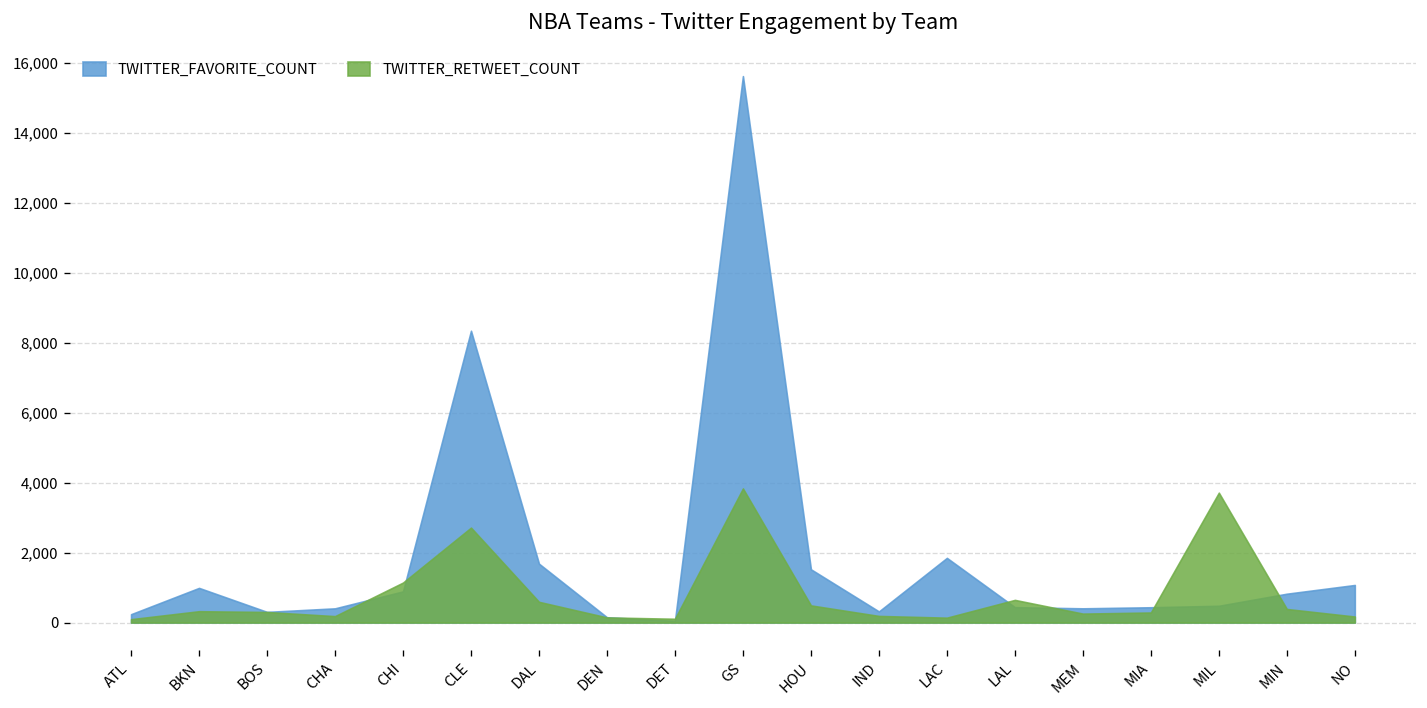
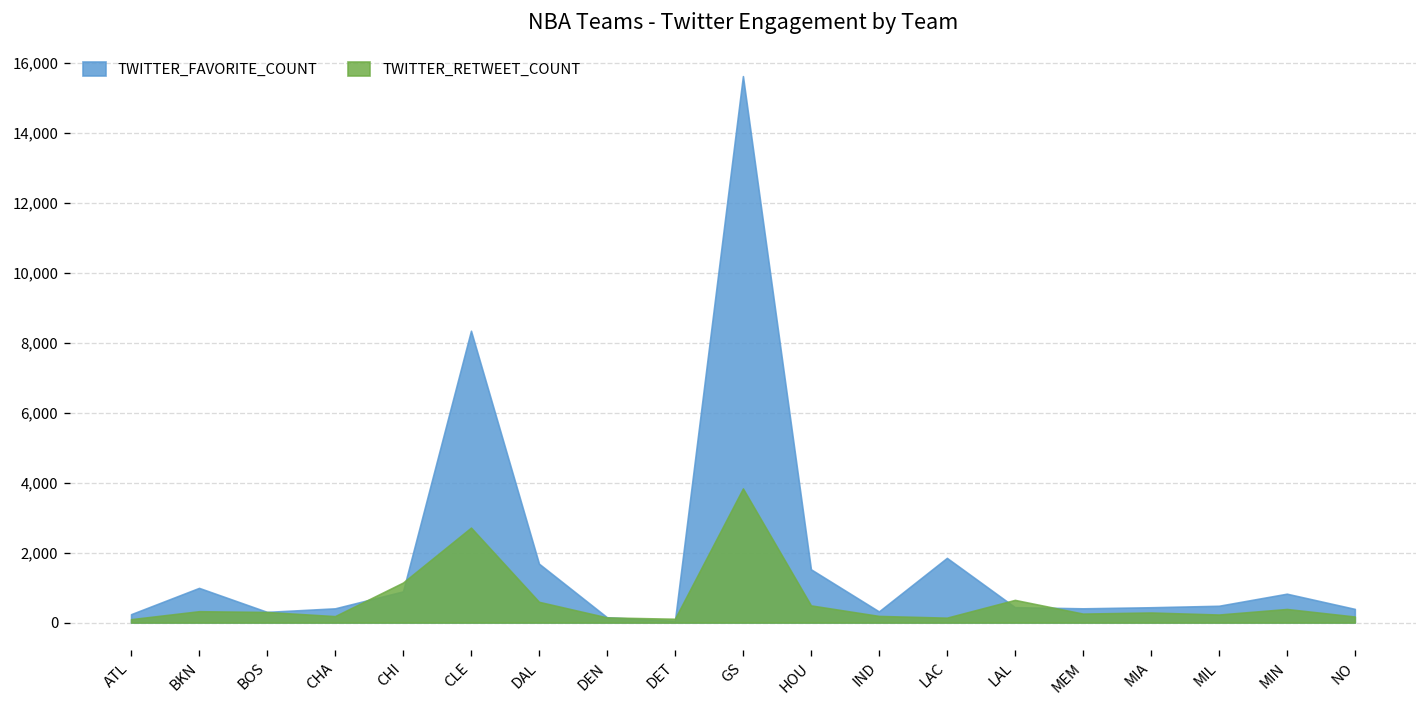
TWITTER_RETWEET_COUNT, MIL: 3,700 -> 200
TWITTER_FAVORITE_COUNT, NO: 1,100 -> 400
